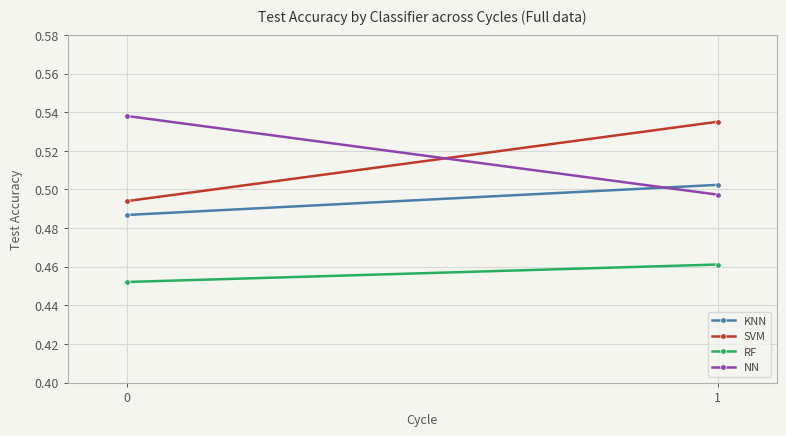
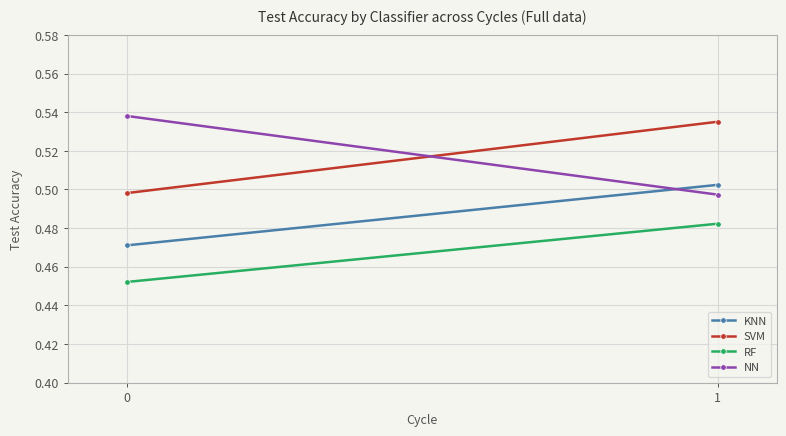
KNN, 0: 0.487 -> 0.471
SVM, 0: 0.494 -> 0.498
RF, 1: 0.461 -> 0.482
